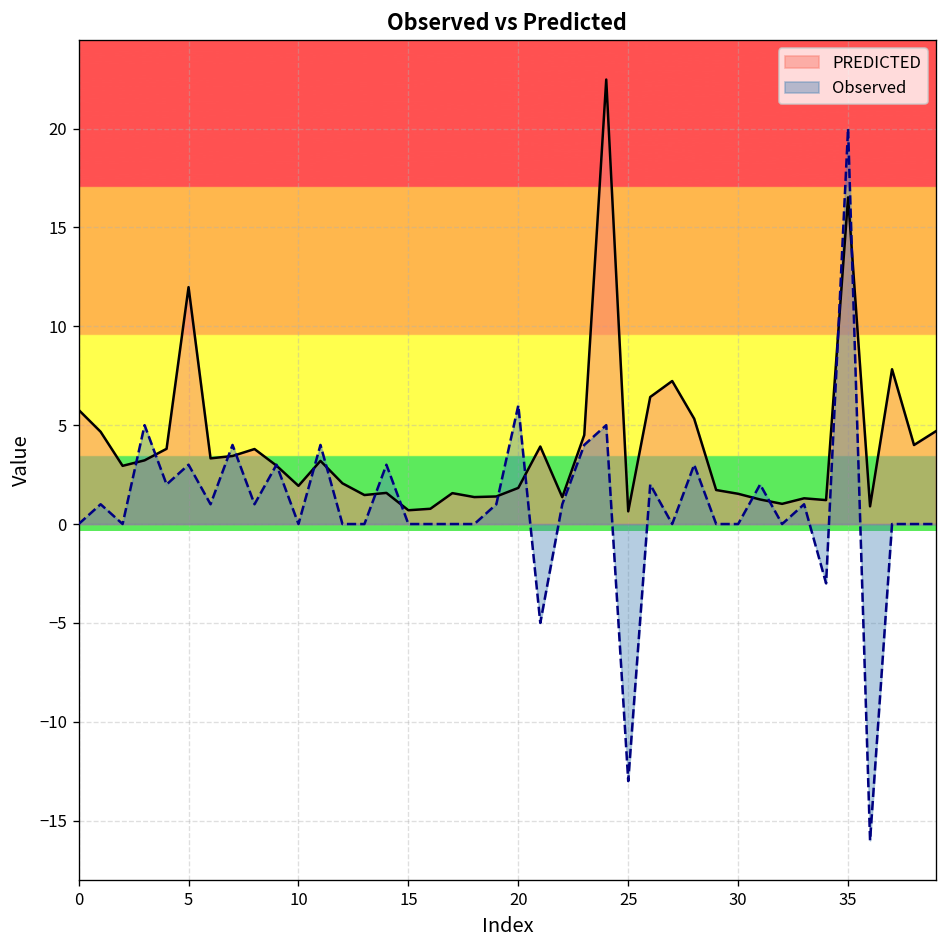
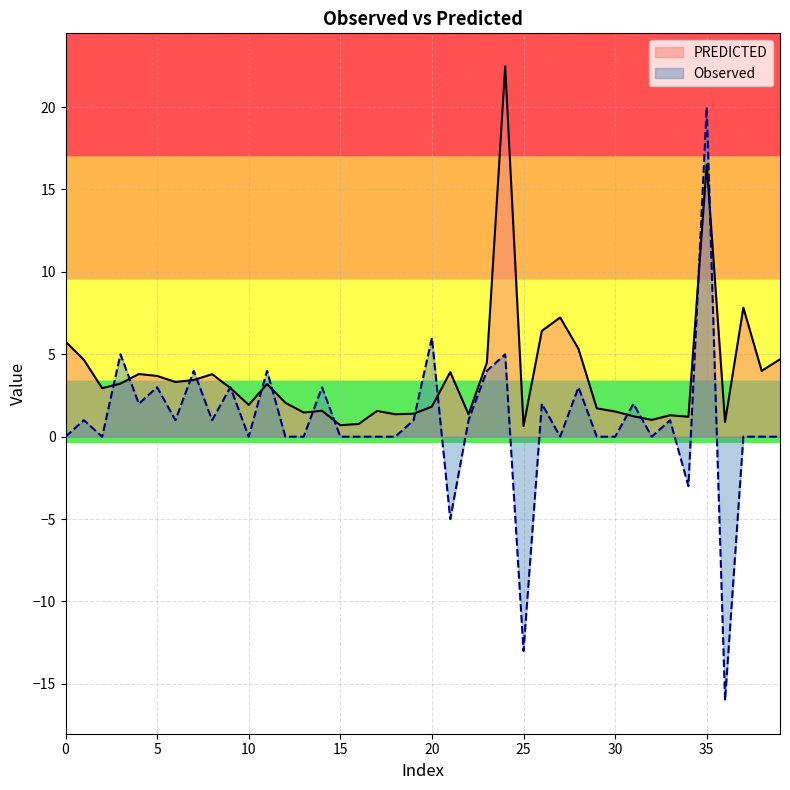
PREDICTED, 5: 12.0 -> 3.7
